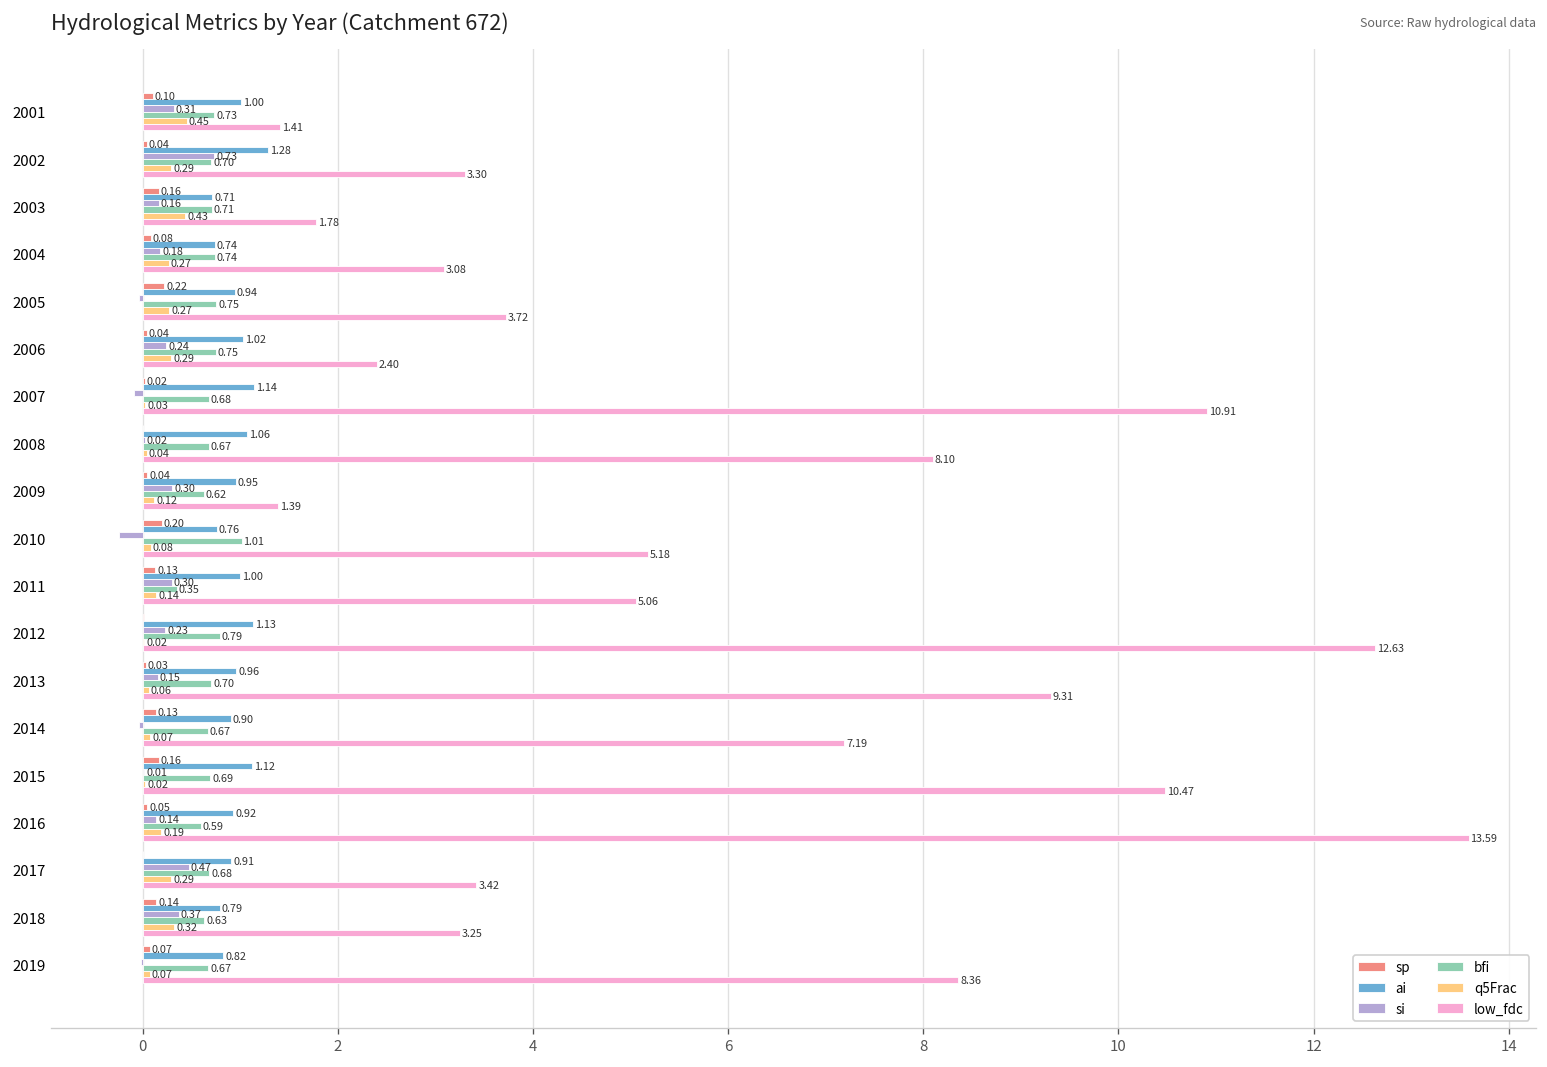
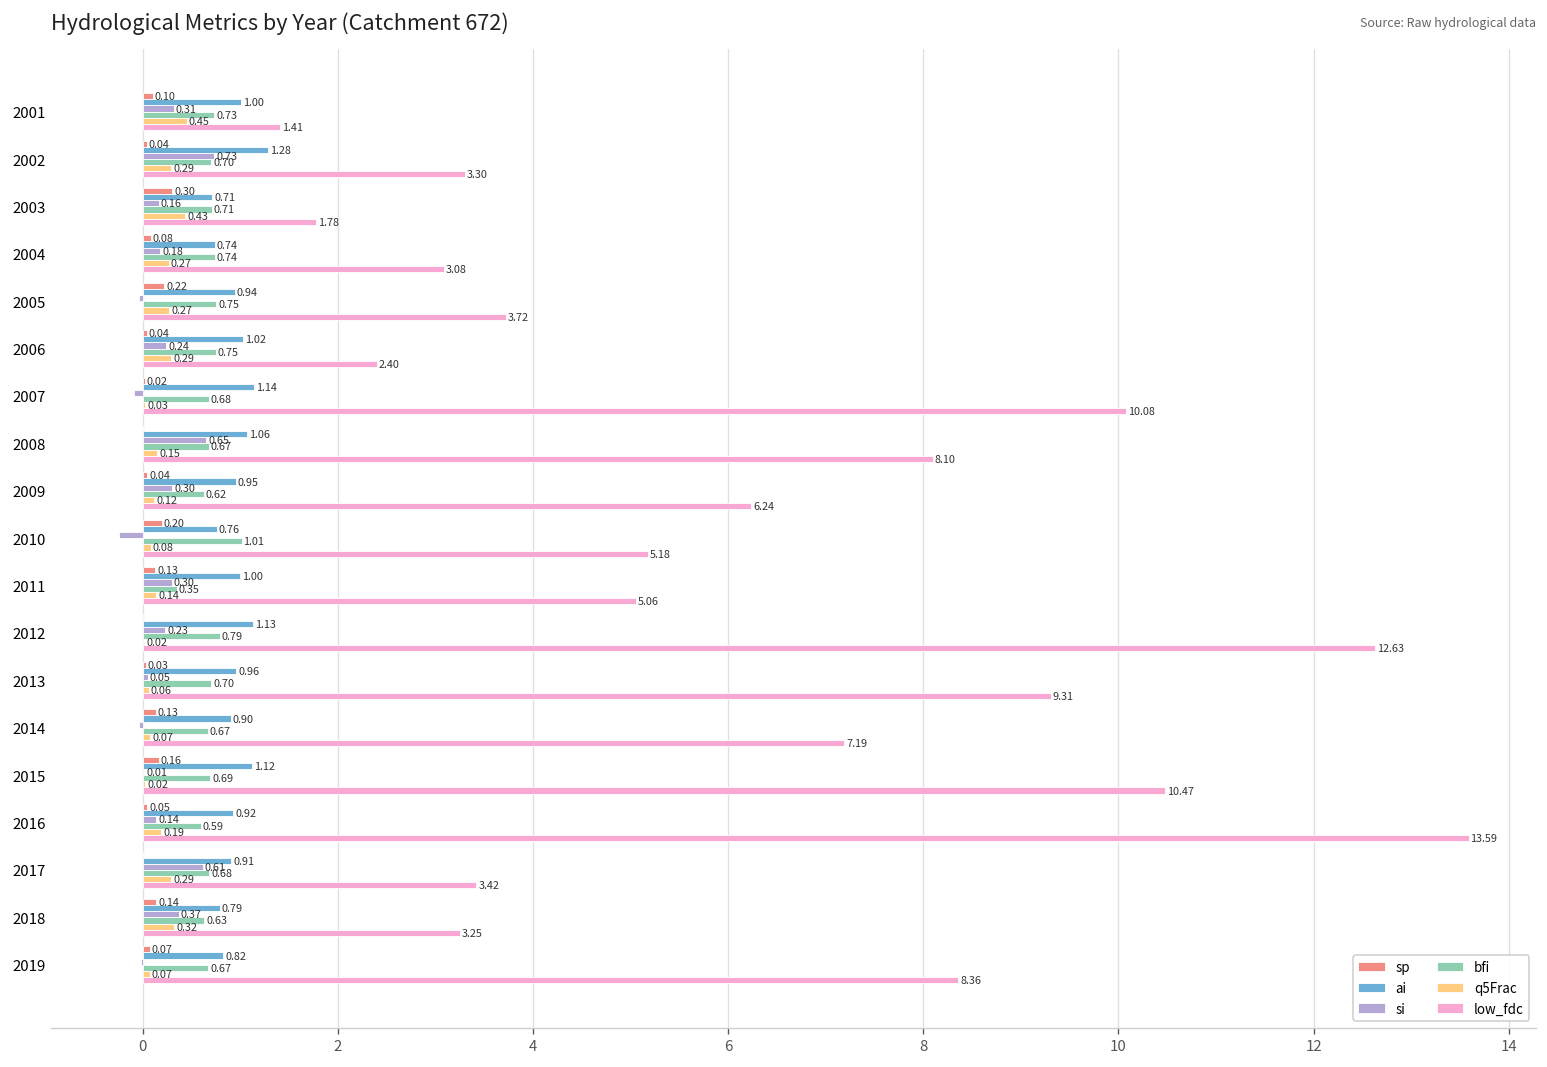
sp, 2003: 0.16 -> 0.30
low_fdc, 2007: 10.91 -> 10.08
si, 2008: 0.02 -> 0.65
q5Frac, 2008: 0.04 -> 0.15
low_fdc, 2009: 1.39 -> 6.24
si, 2013: 0.15 -> 0.05
si, 2017: 0.47 -> 0.61
